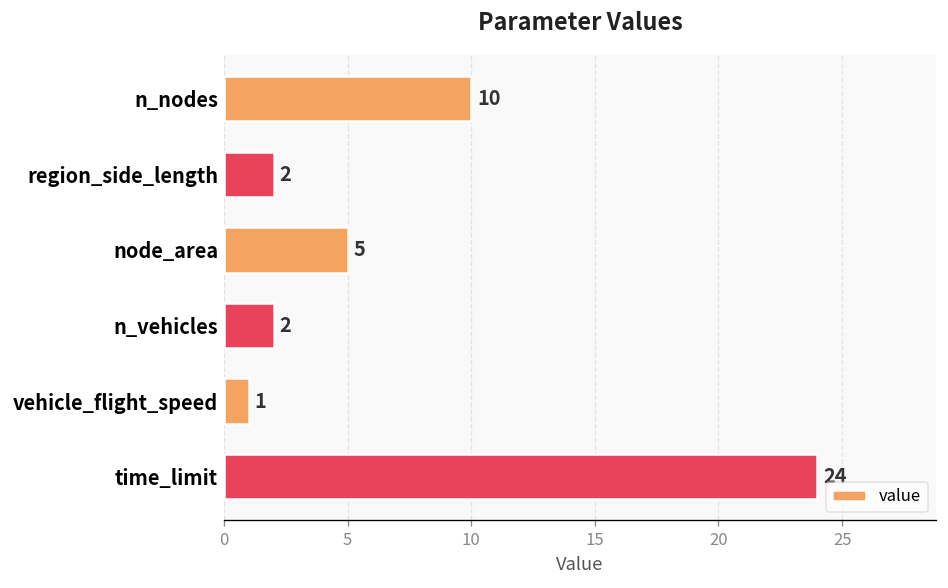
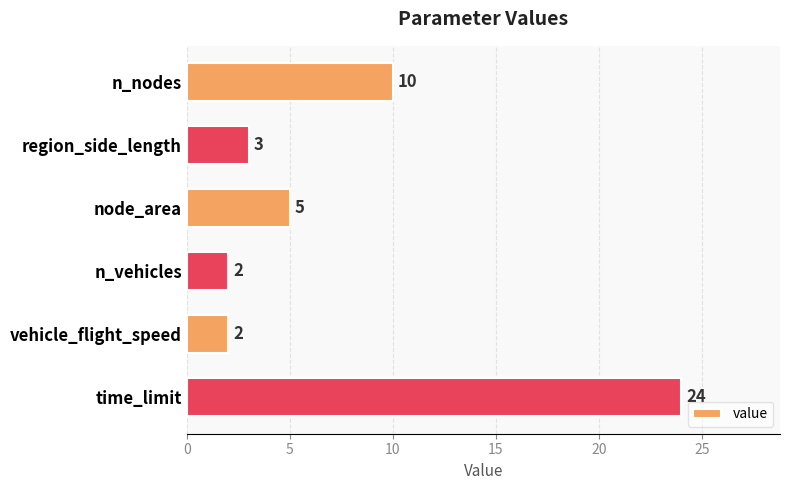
region_side_length: 2 -> 3
vehicle_flight_speed: 1 -> 2
